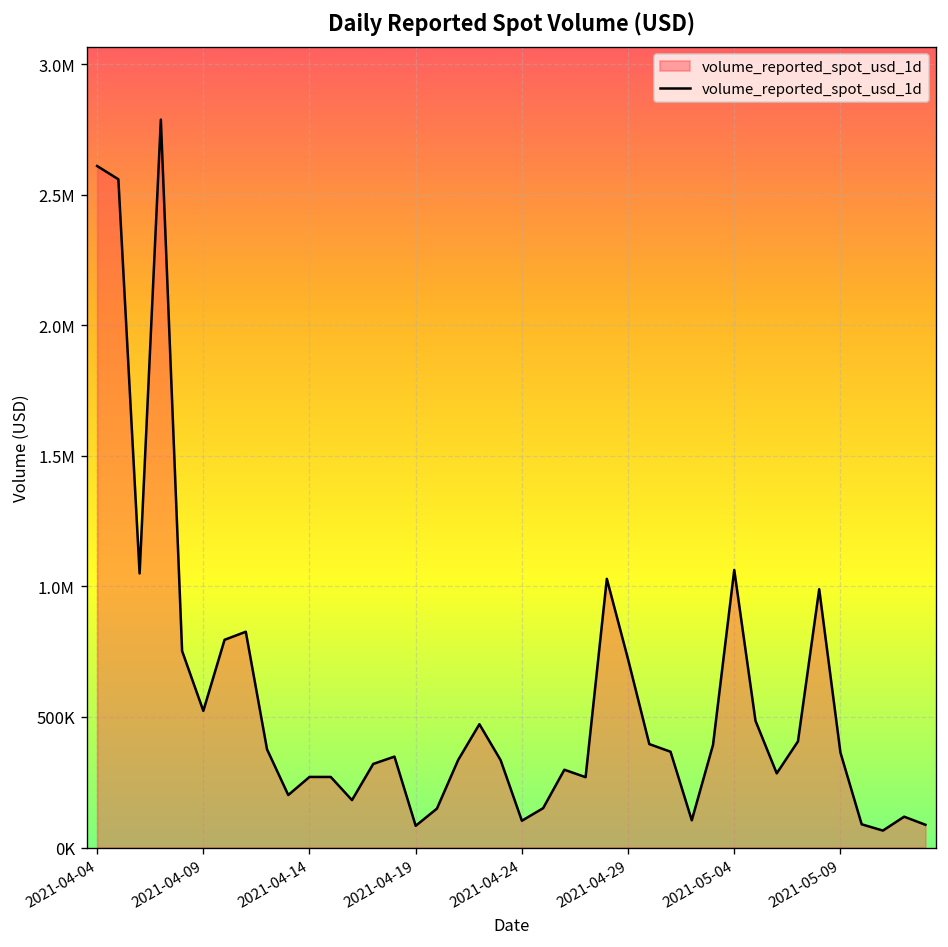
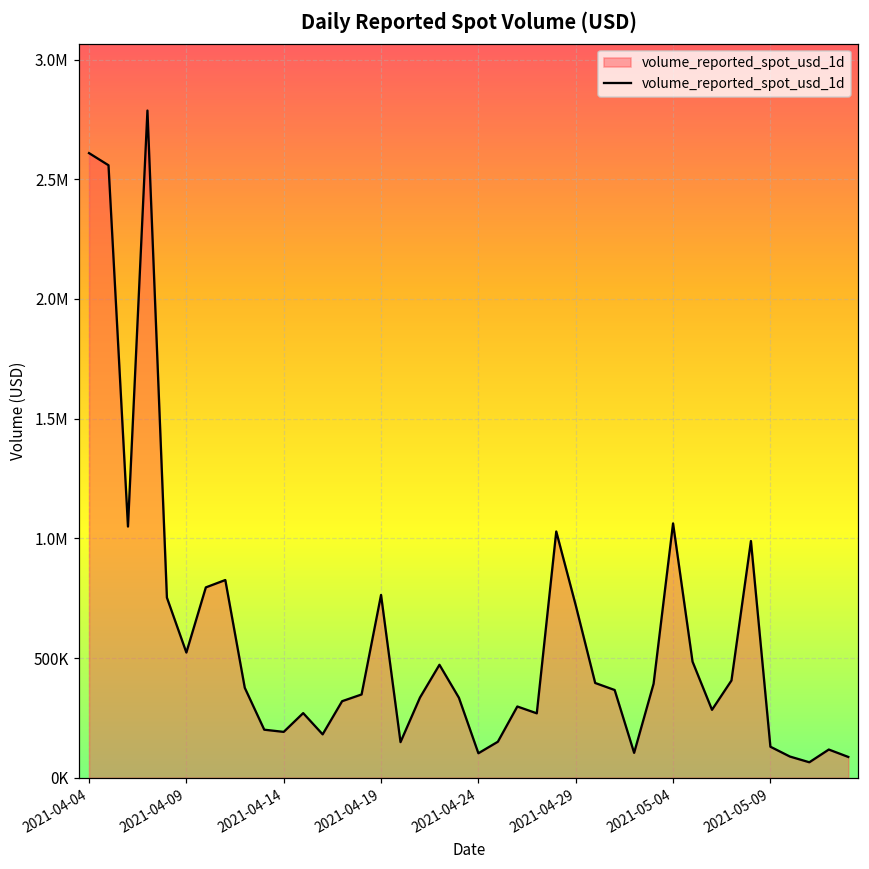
2021-04-14: 270000 -> 190000
2021-04-19: 80000 -> 760000
2021-05-09: 360000 -> 130000
